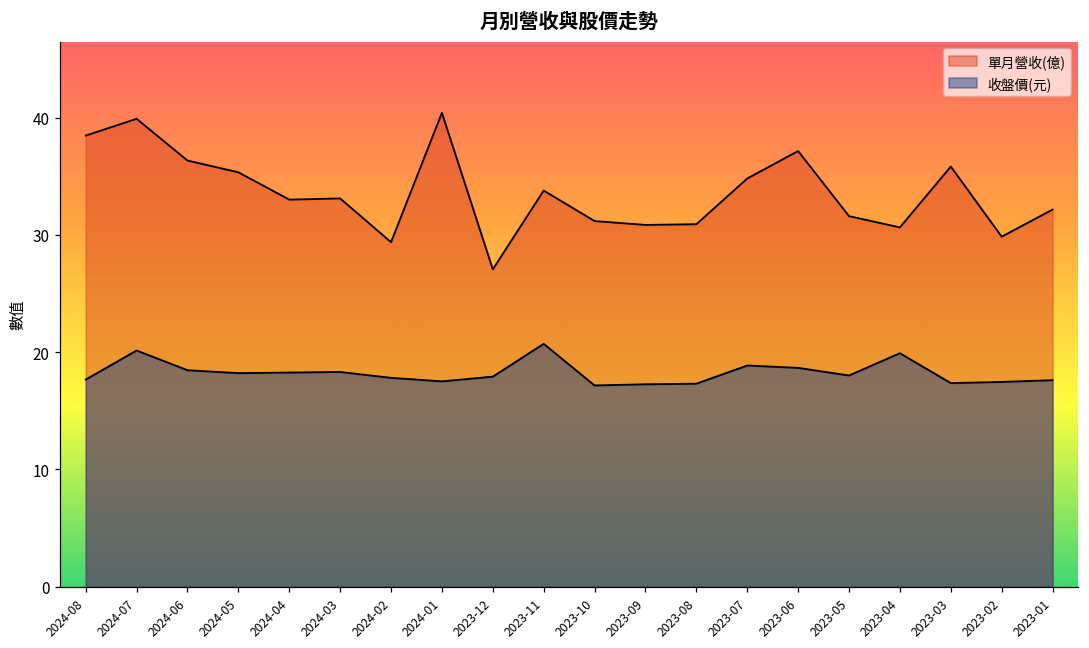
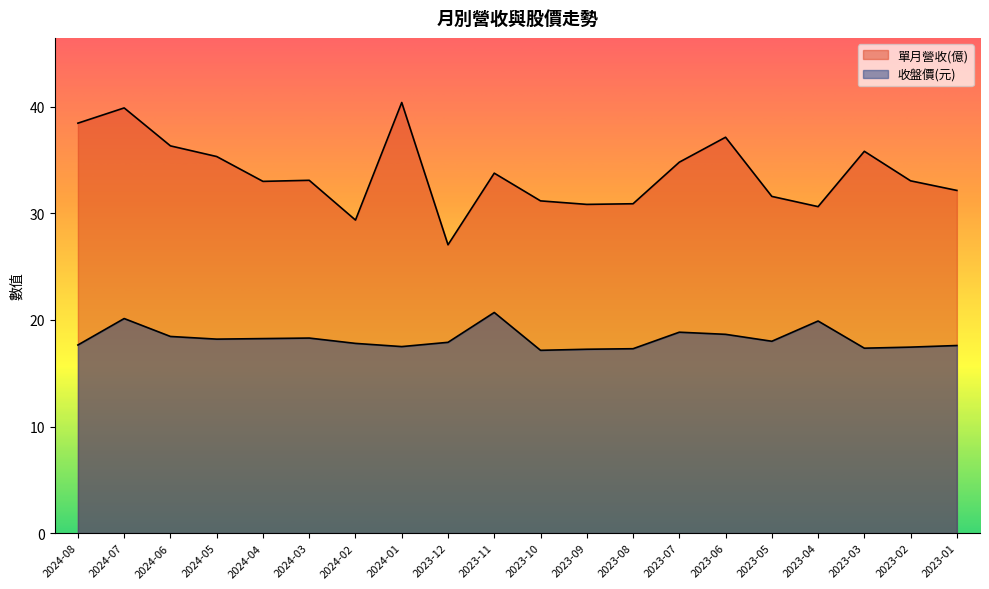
單月營收(億), 2023-02: 29.8 -> 33.1
